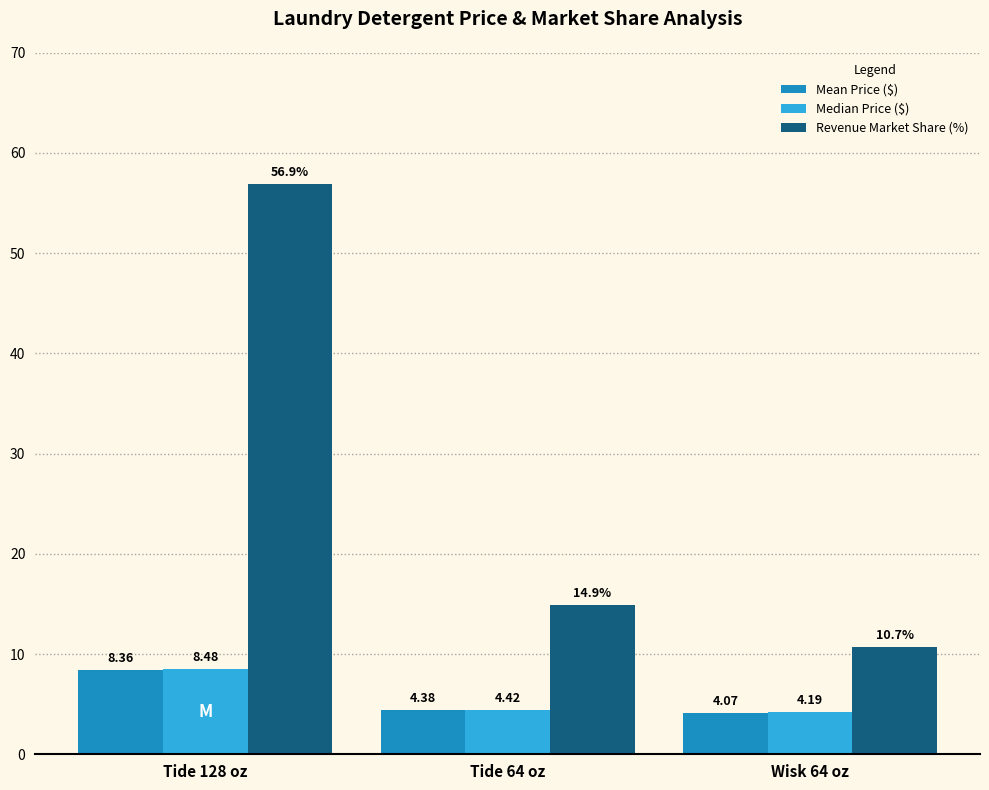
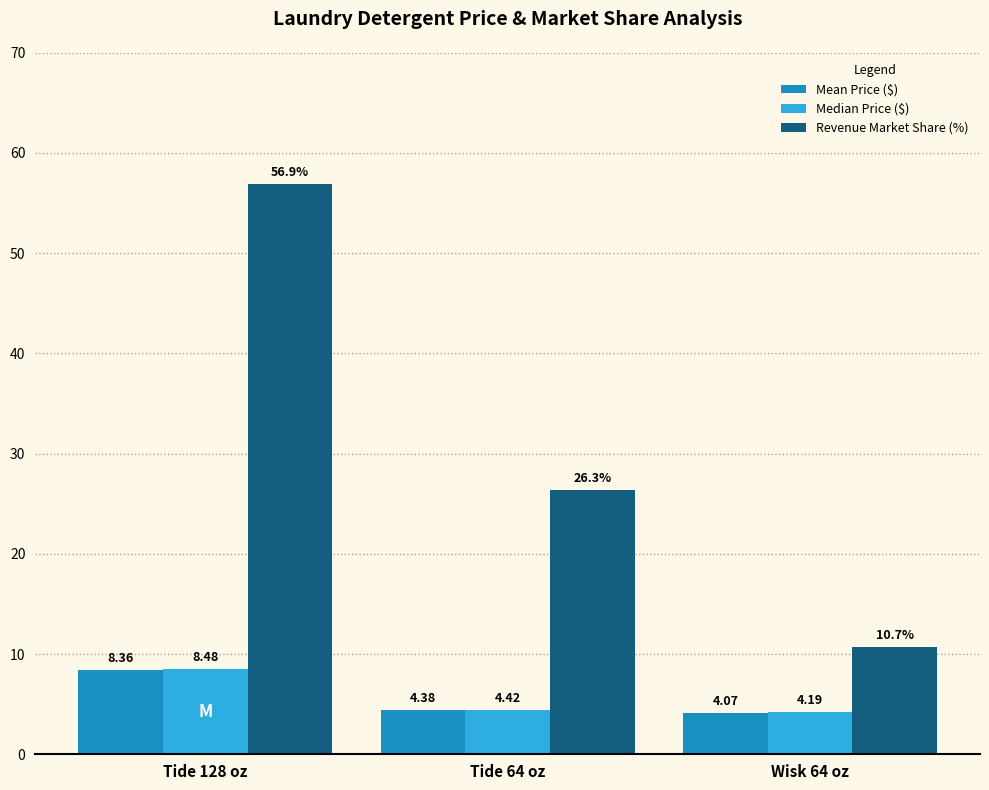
Revenue Market Share (%), Tide 64 oz: 14.9% -> 26.3%
